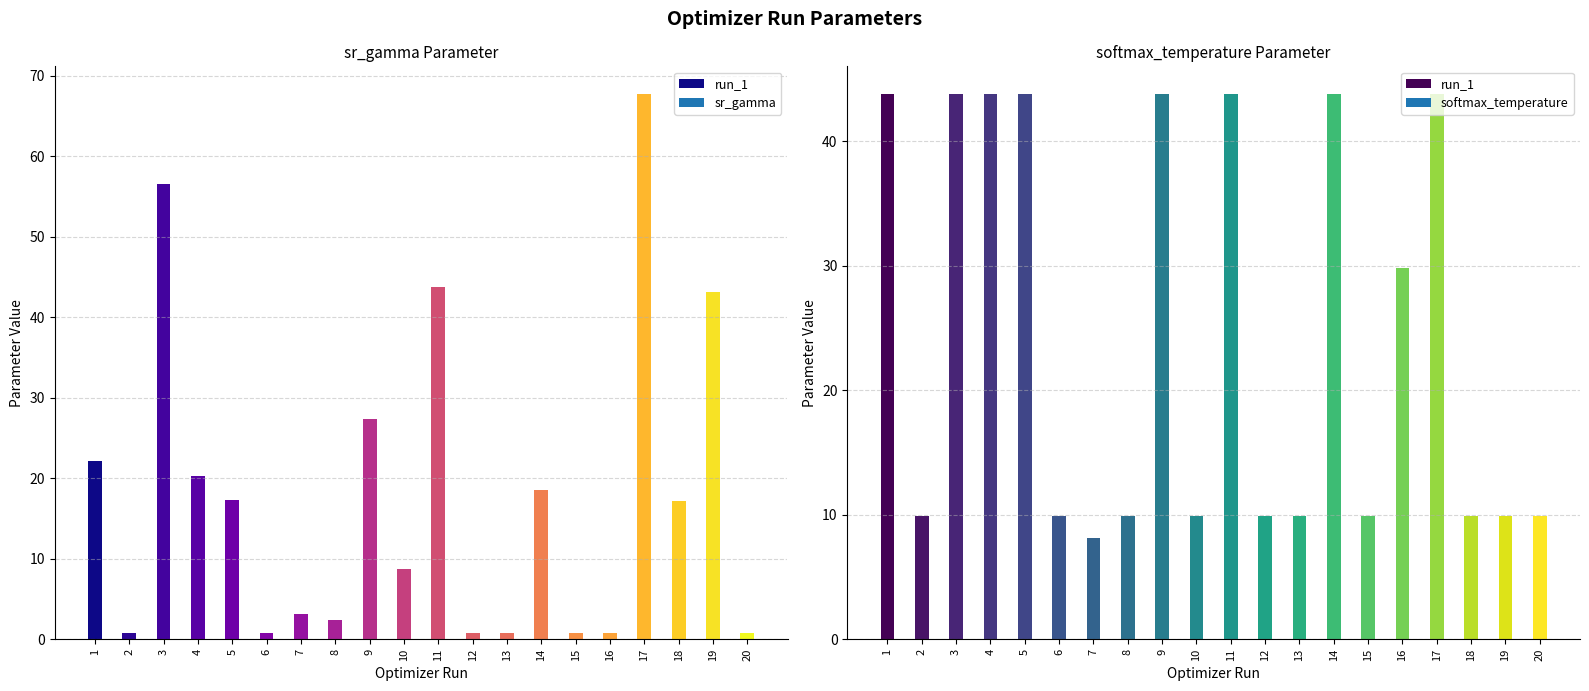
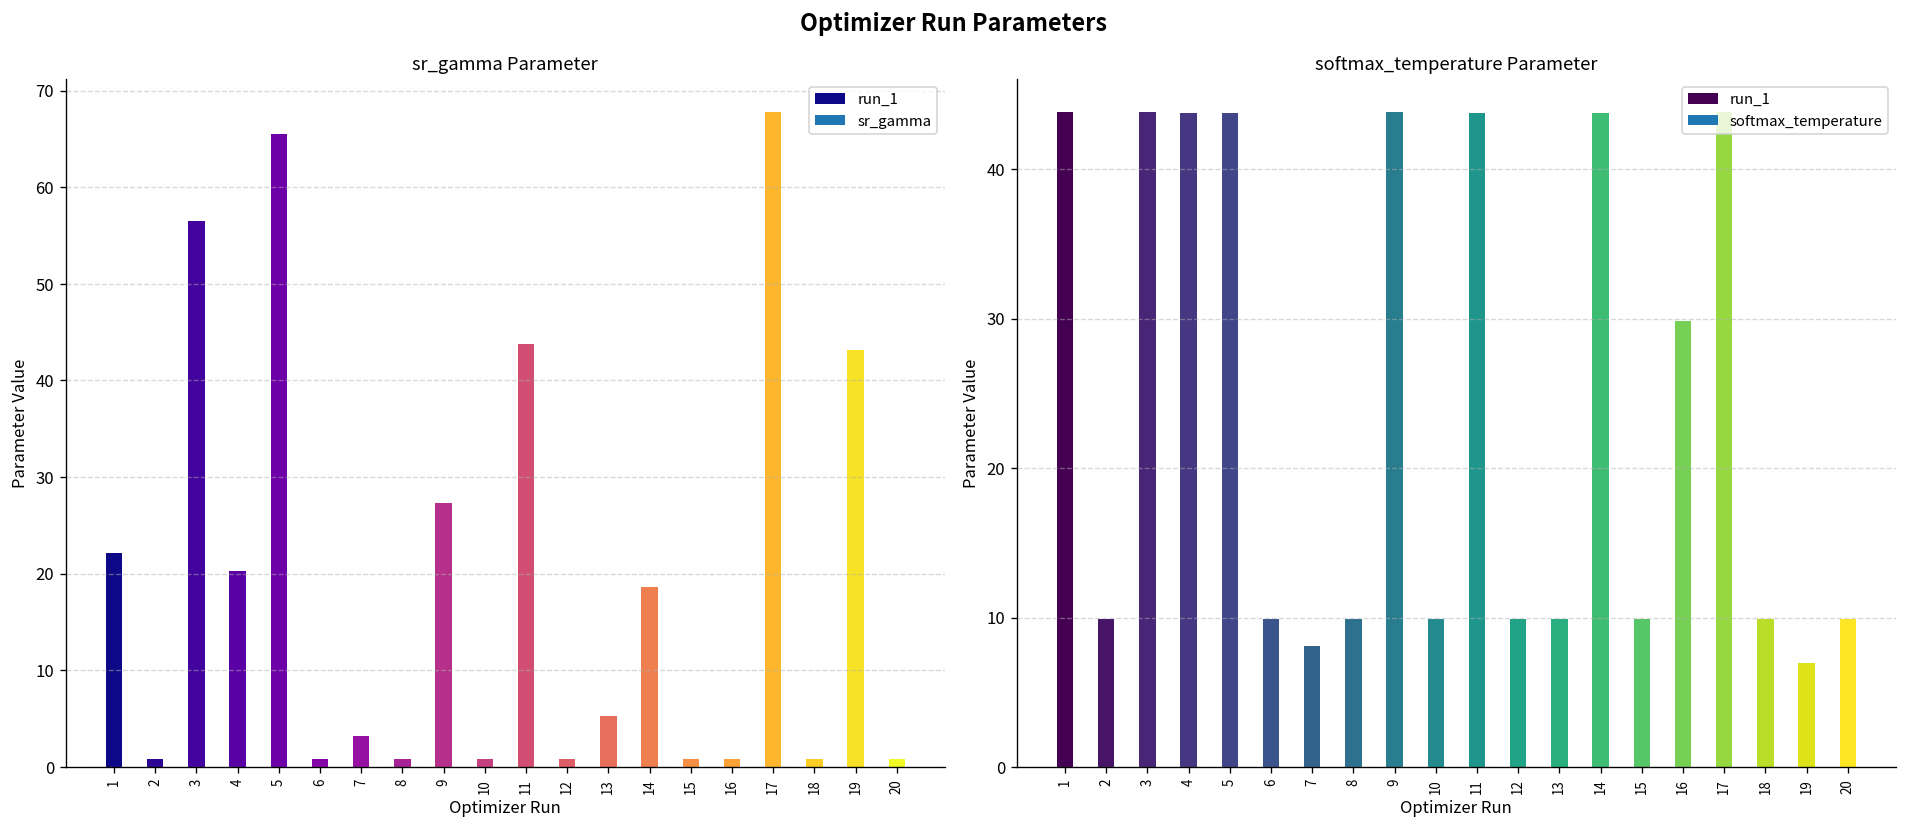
sr_gamma Parameter, 5: 17 -> 65
sr_gamma Parameter, 8: 2 -> 1
sr_gamma Parameter, 10: 9 -> 1
sr_gamma Parameter, 13: 1 -> 5
sr_gamma Parameter, 18: 17 -> 1
softmax_temperature Parameter, 19: 9.9 -> 7.0
